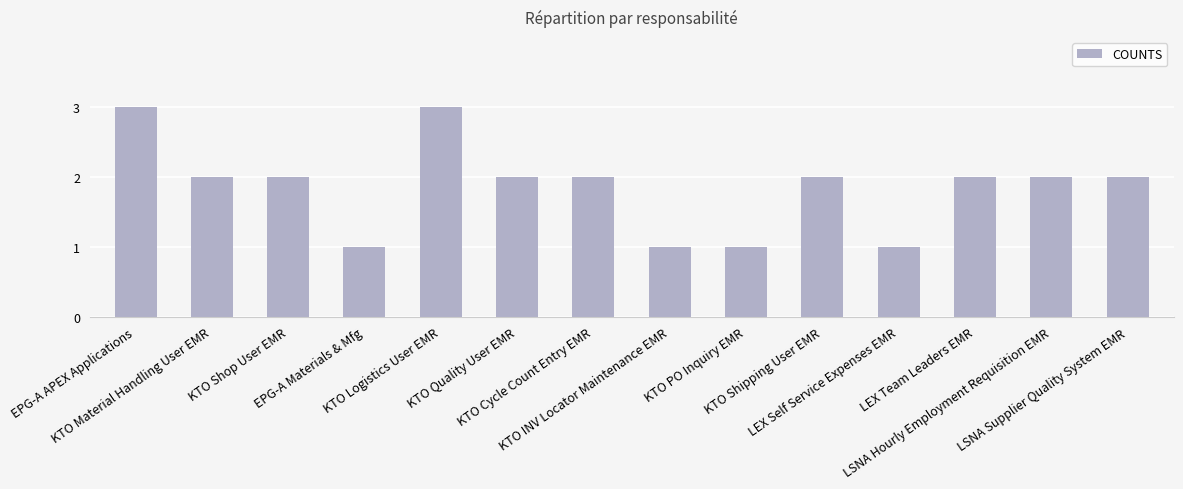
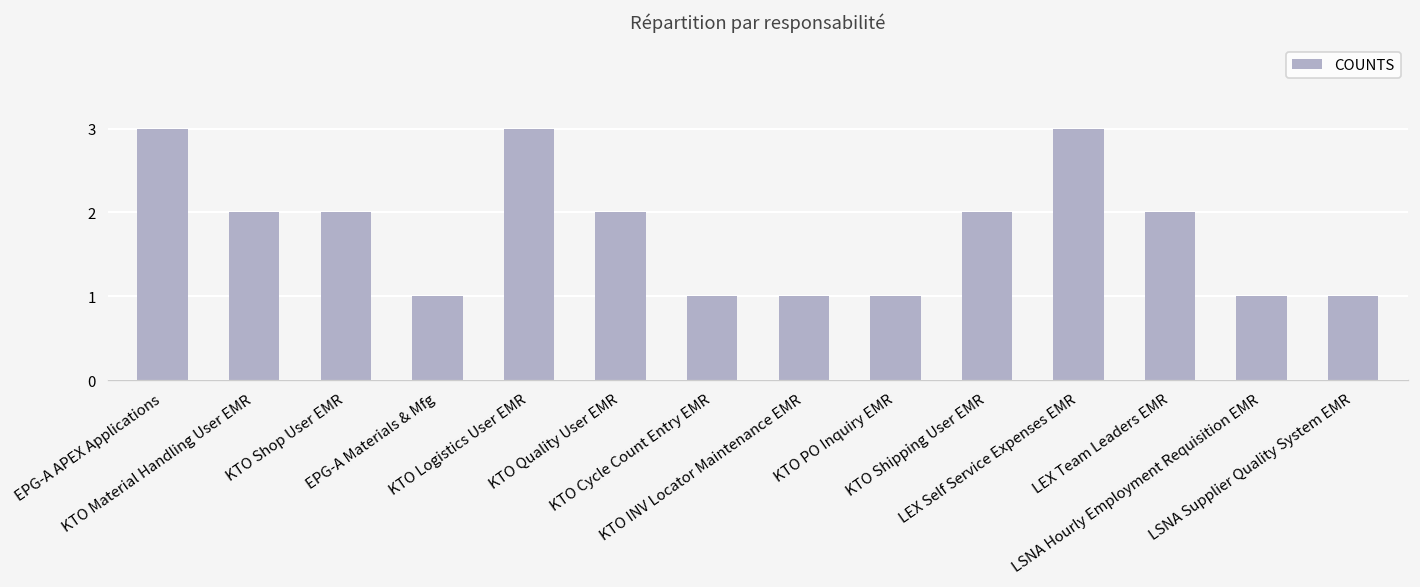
KTO Cycle Count Entry EMR: 2 -> 1
LEX Self Service Expenses EMR: 1 -> 3
LSNA Hourly Employment Requisition EMR: 2 -> 1
LSNA Supplier Quality System EMR: 2 -> 1
